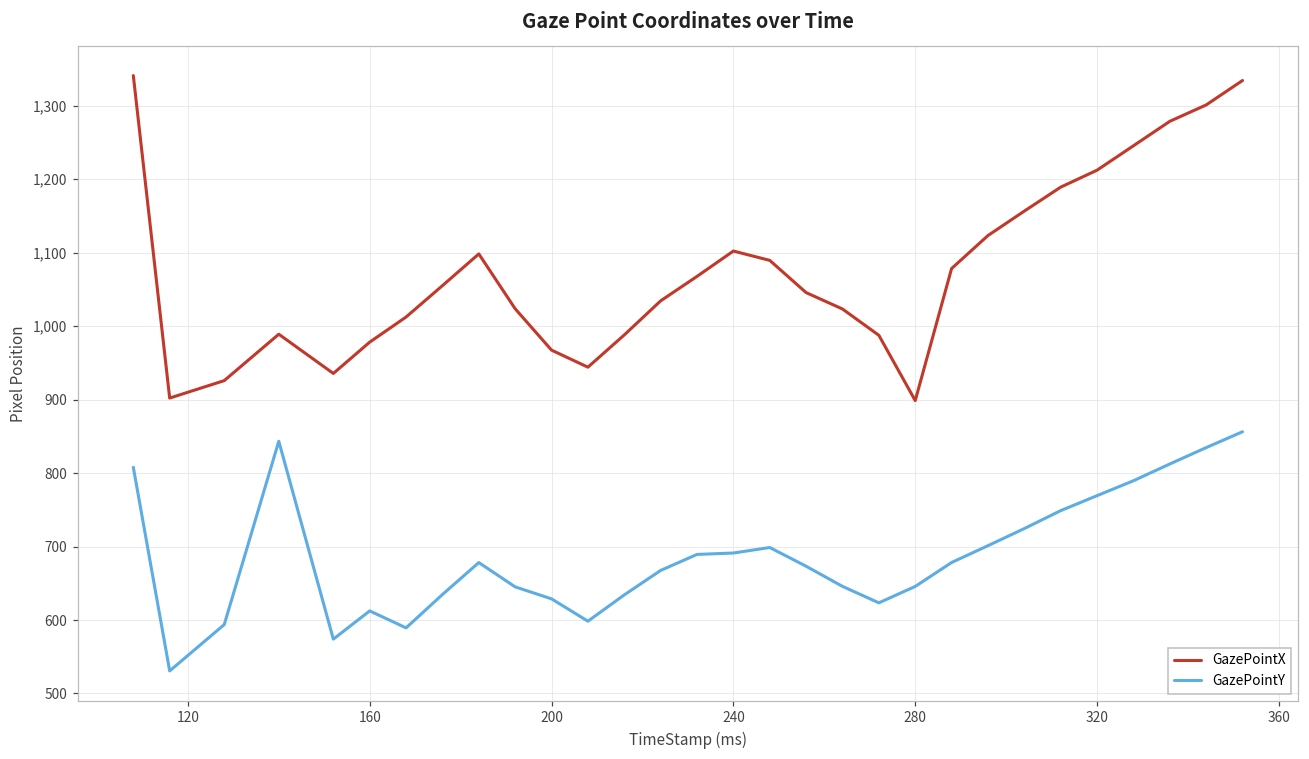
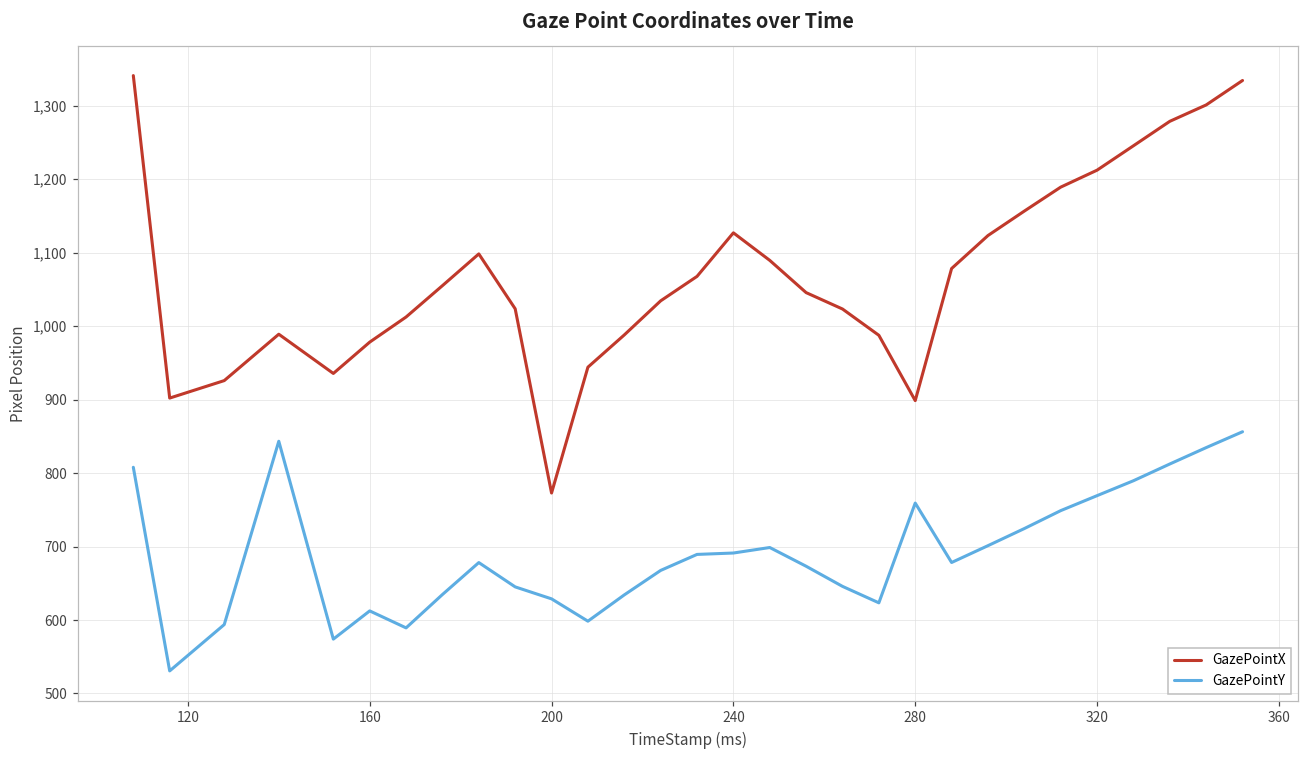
GazePointX, 200: 970 -> 770
GazePointX, 240: 1,100 -> 1,130
GazePointY, 280: 650 -> 760
